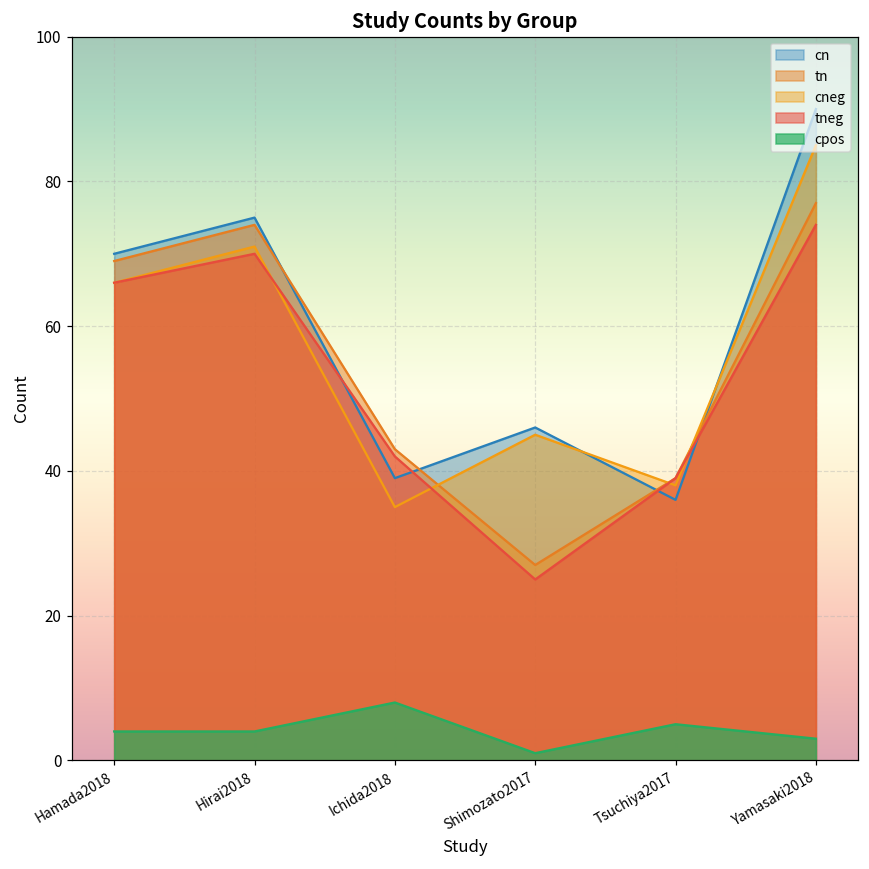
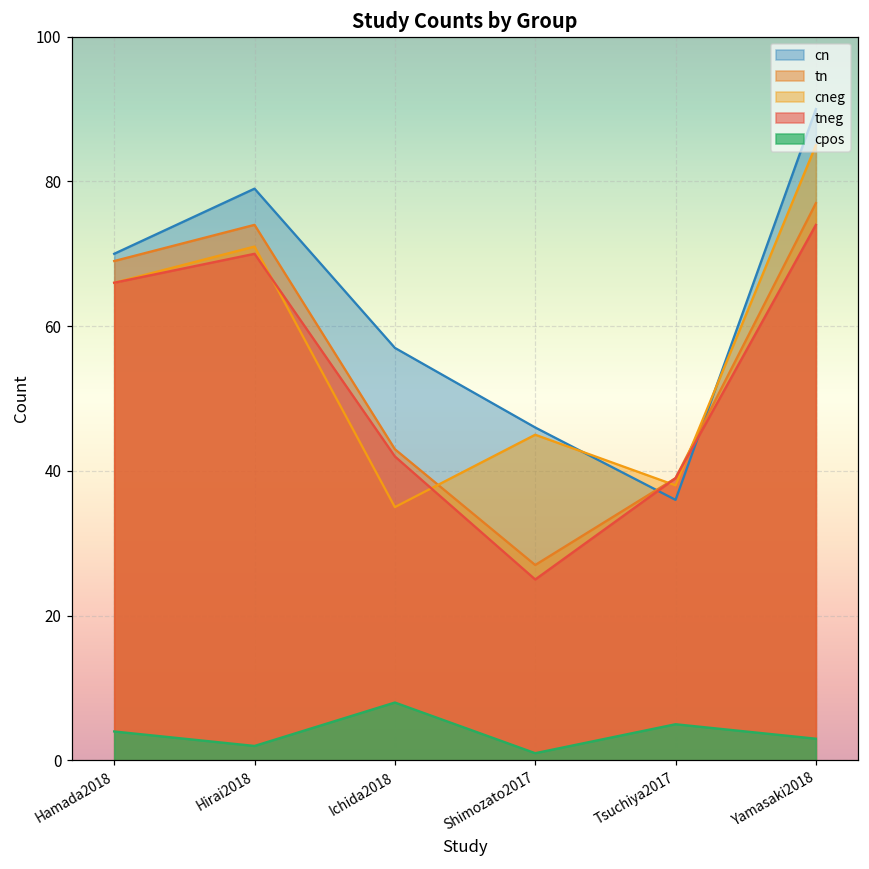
cn, Hirai2018: 75 -> 79
cpos, Hirai2018: 4 -> 2
cn, Ichida2018: 39 -> 57
